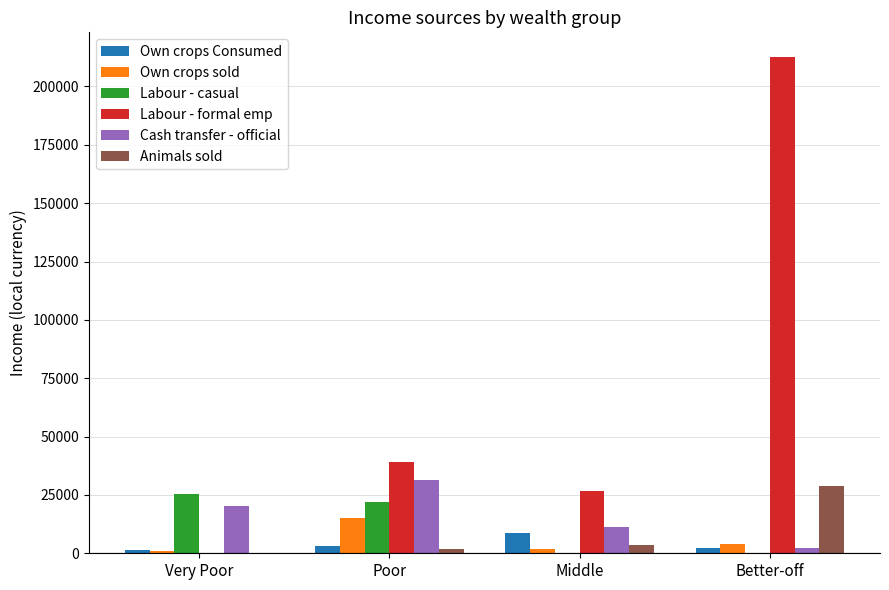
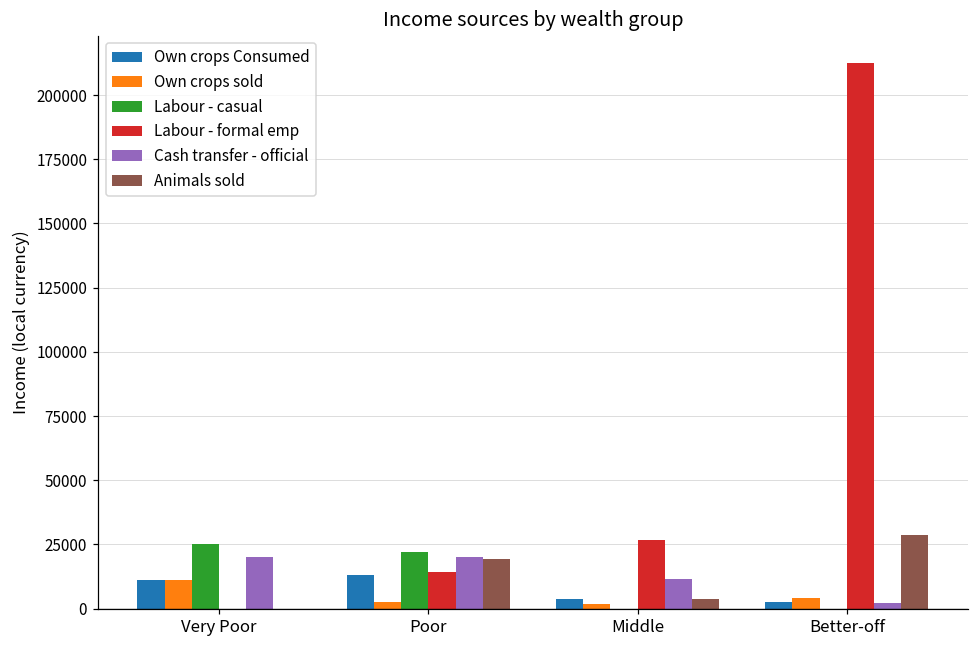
Own crops Consumed, Very Poor: 2000 -> 11000
Own crops sold, Very Poor: 1000 -> 11000
Own crops Consumed, Poor: 3000 -> 13000
Own crops sold, Poor: 15000 -> 3000
Labour - formal emp, Poor: 39000 -> 14000
Cash transfer - official, Poor: 32000 -> 20000
Animals sold, Poor: 2000 -> 19000
Own crops Consumed, Middle: 9000 -> 4000
